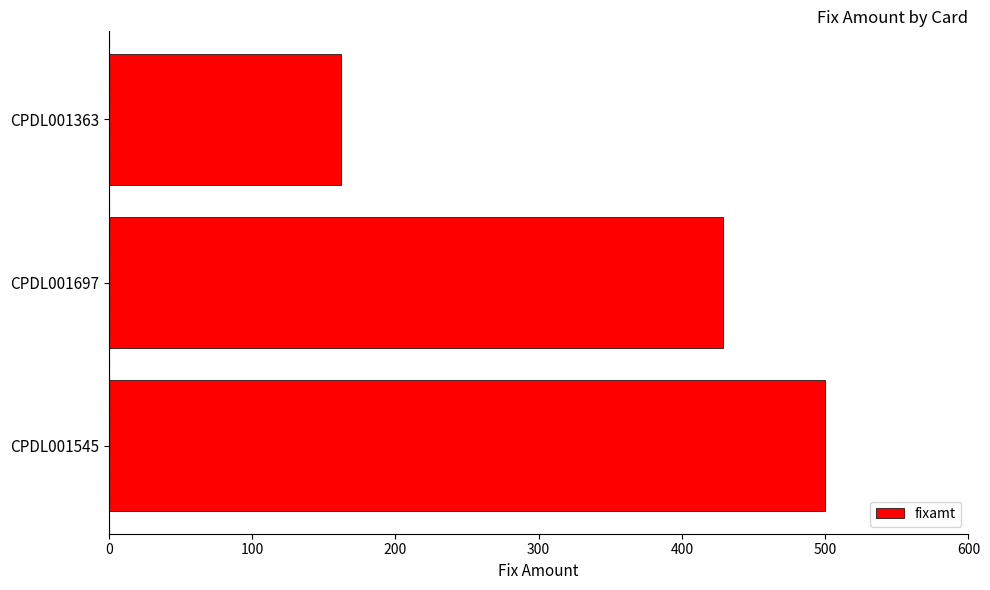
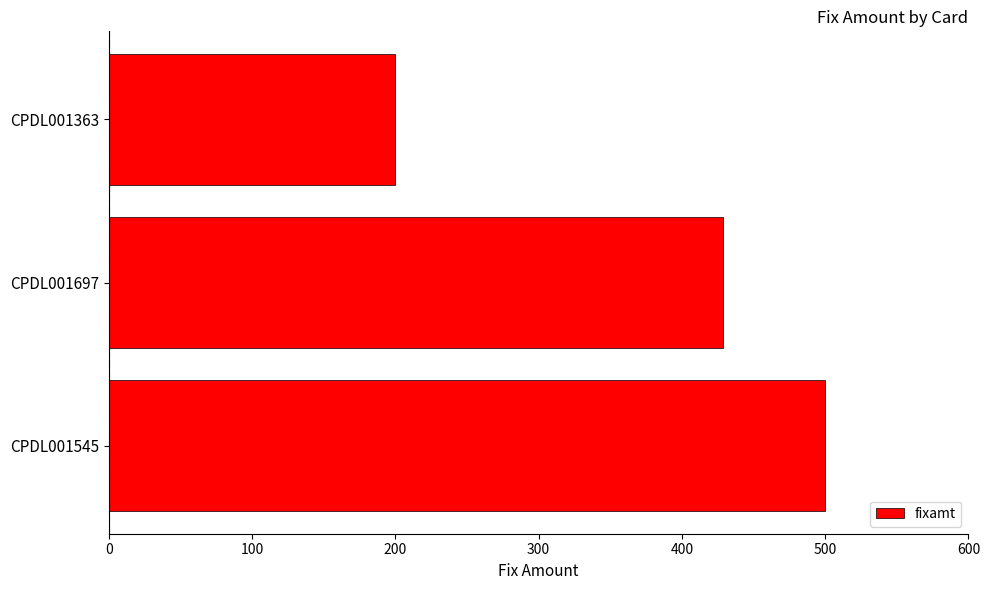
CPDL001363: 162 -> 200
